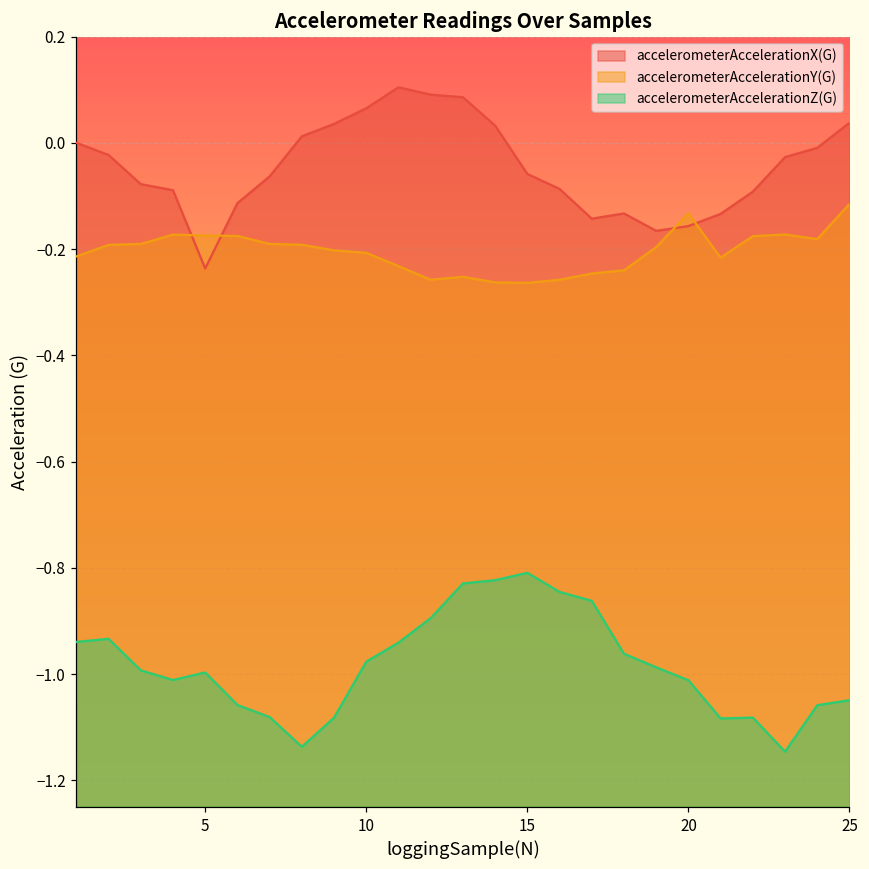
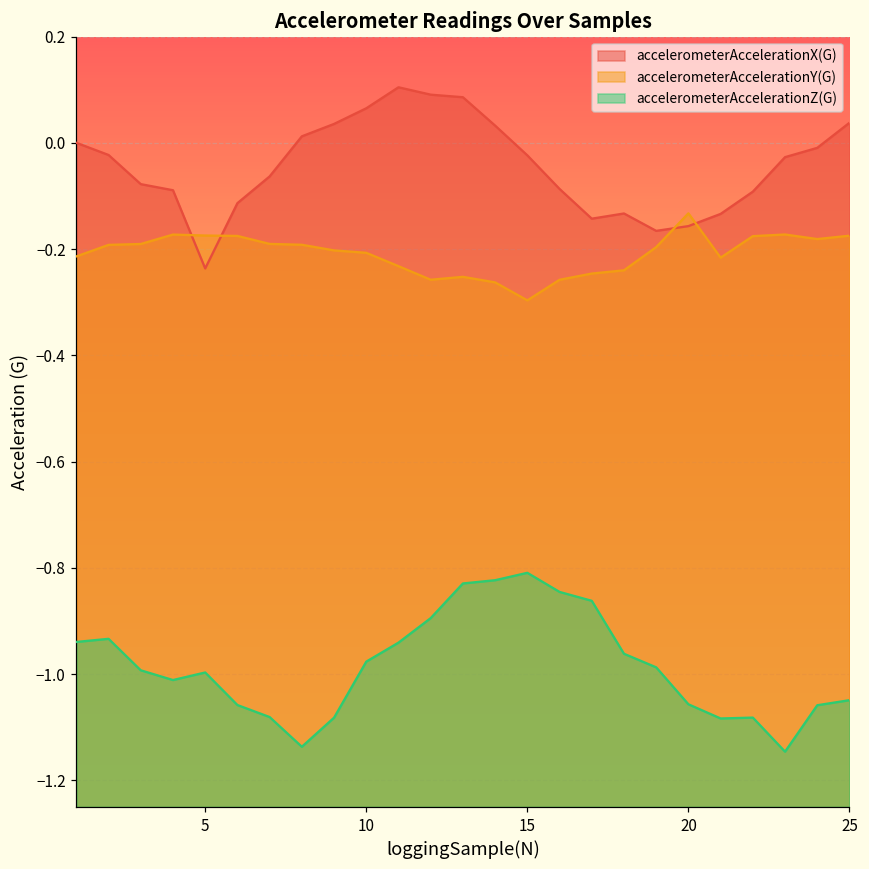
accelerometerAccelerationX(G), 15: -0.06 -> -0.02
accelerometerAccelerationY(G), 15: -0.26 -> -0.30
accelerometerAccelerationZ(G), 20: -1.01 -> -1.06
accelerometerAccelerationY(G), 25: -0.11 -> -0.17
